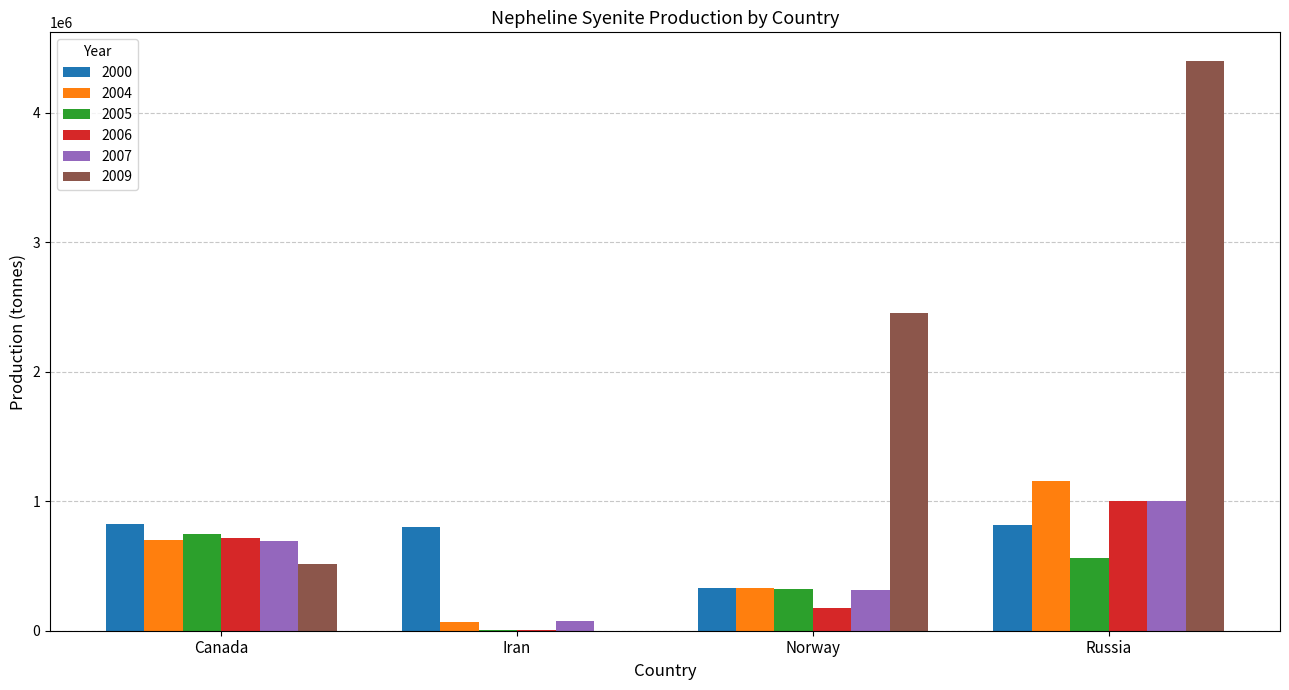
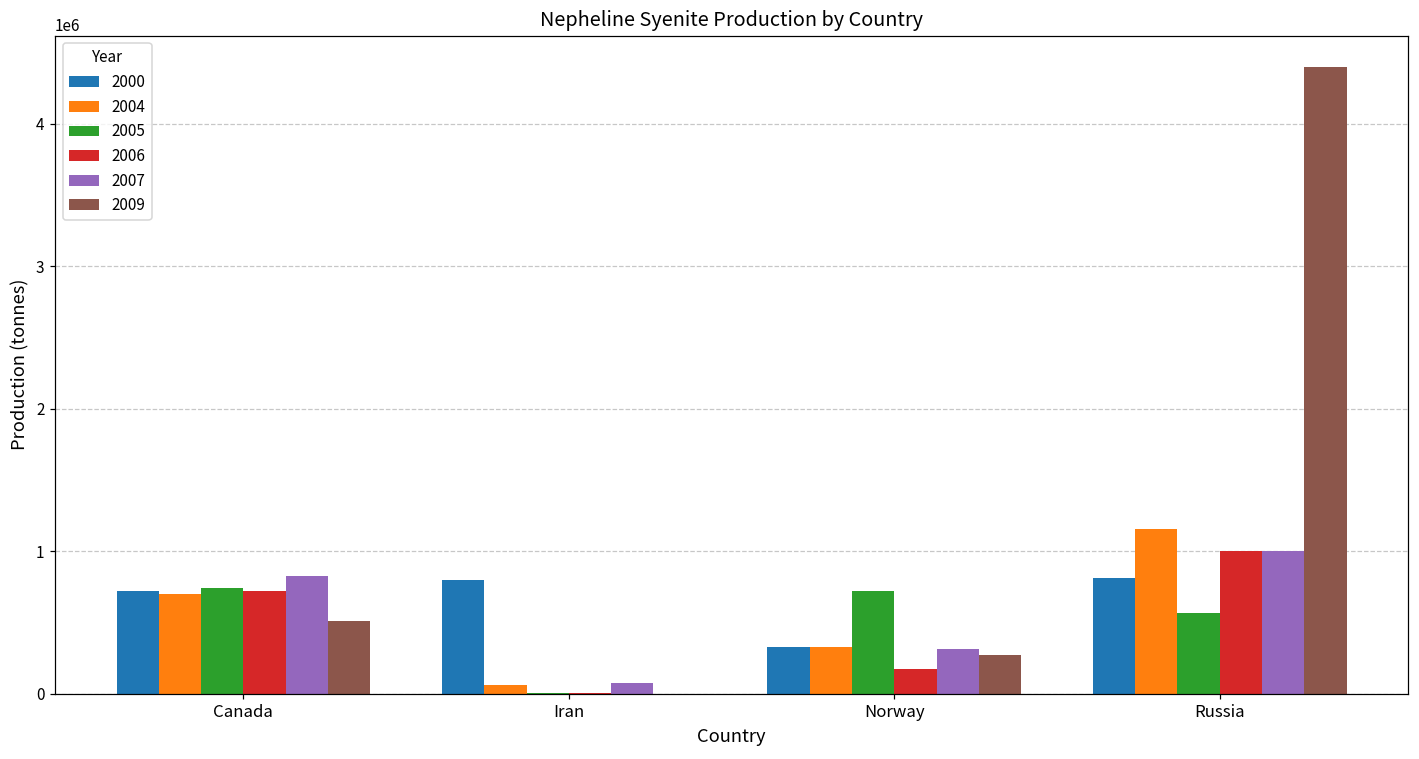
2000, Canada: 820000 -> 720000
2007, Canada: 690000 -> 830000
2005, Norway: 320000 -> 720000
2009, Norway: 2450000 -> 270000
